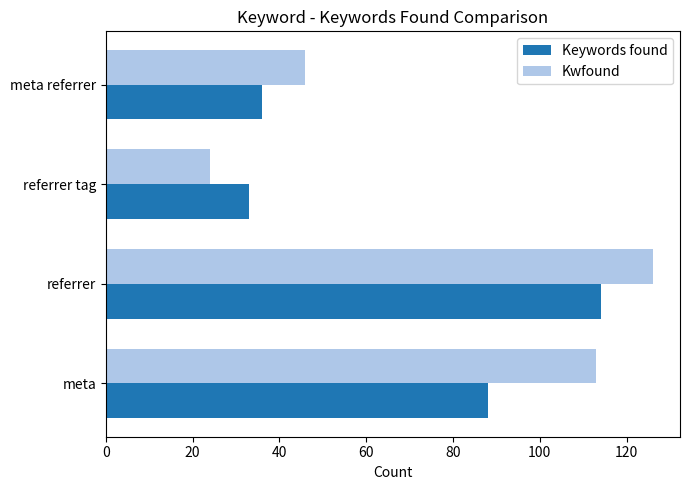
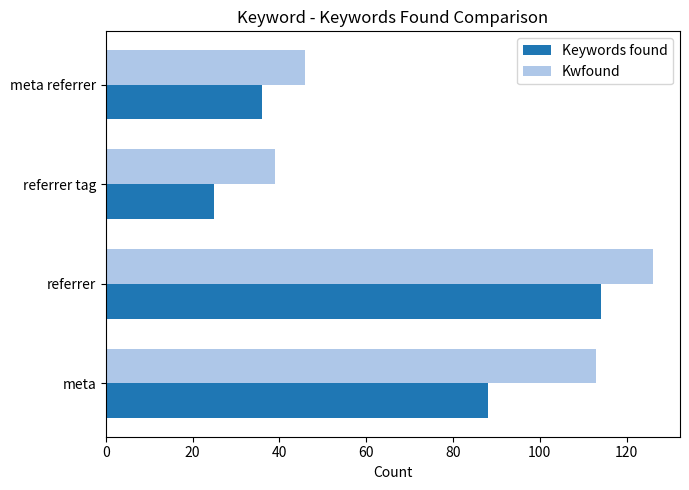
Kwfound, referrer tag: 24 -> 39
Keywords found, referrer tag: 33 -> 25
